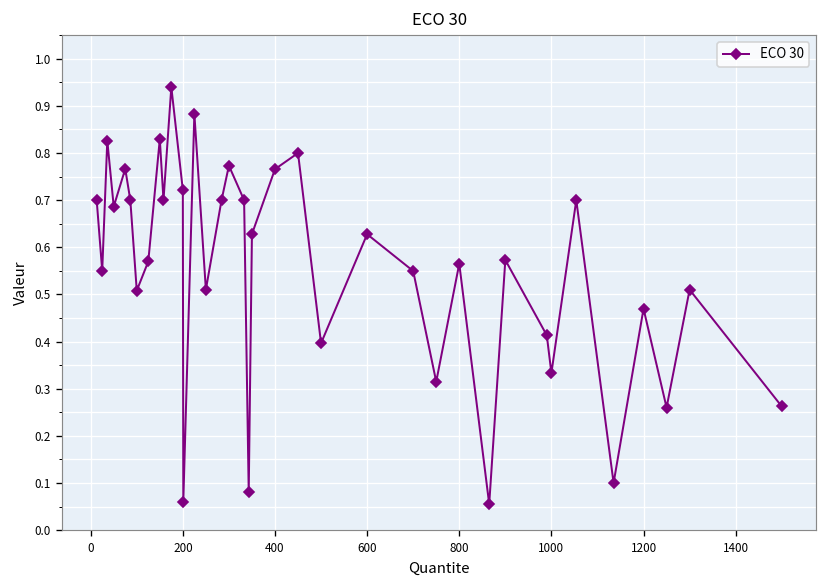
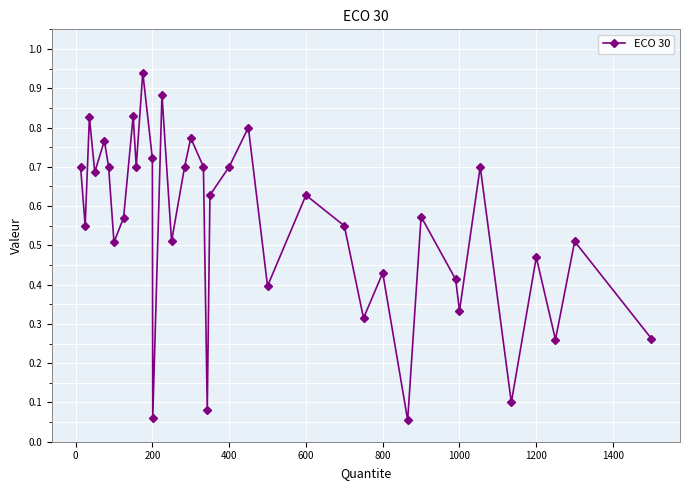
400: 0.77 -> 0.70
800: 0.57 -> 0.43
